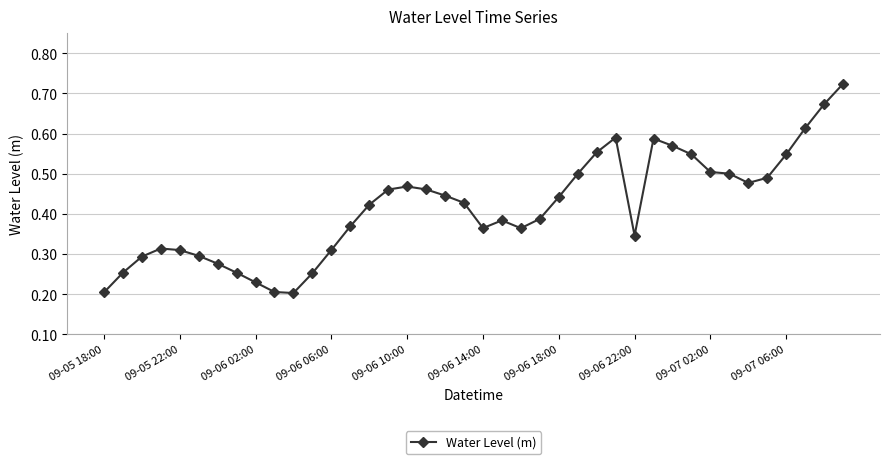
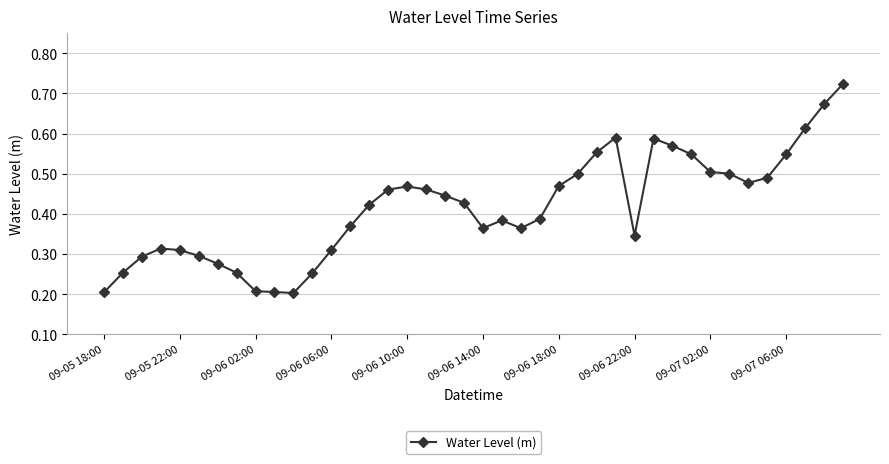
09-06 02:00: 0.23 -> 0.21
09-06 18:00: 0.44 -> 0.47
